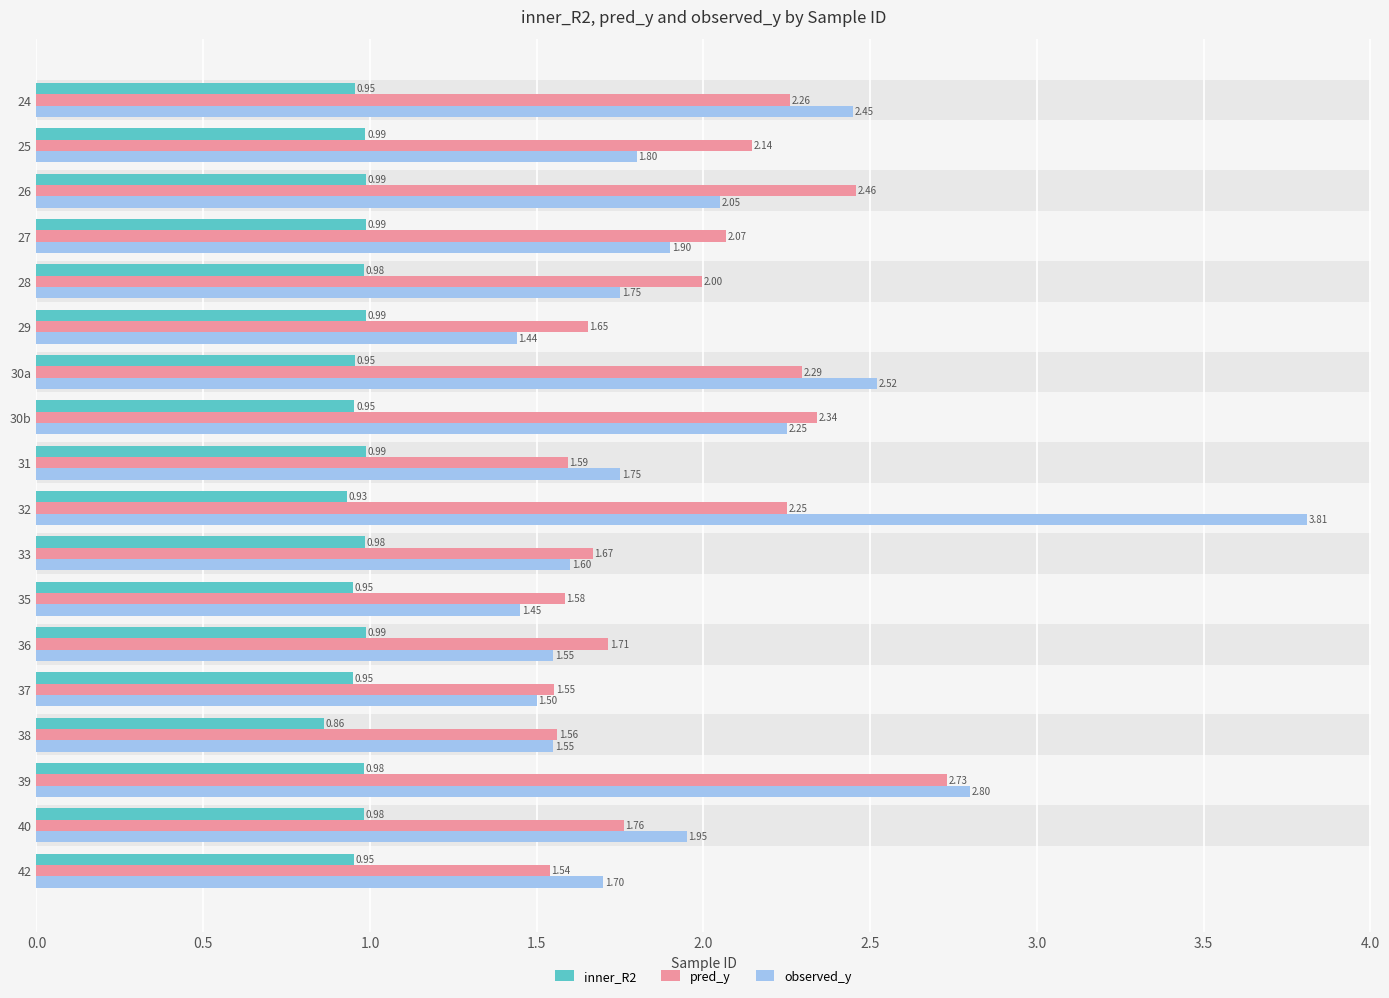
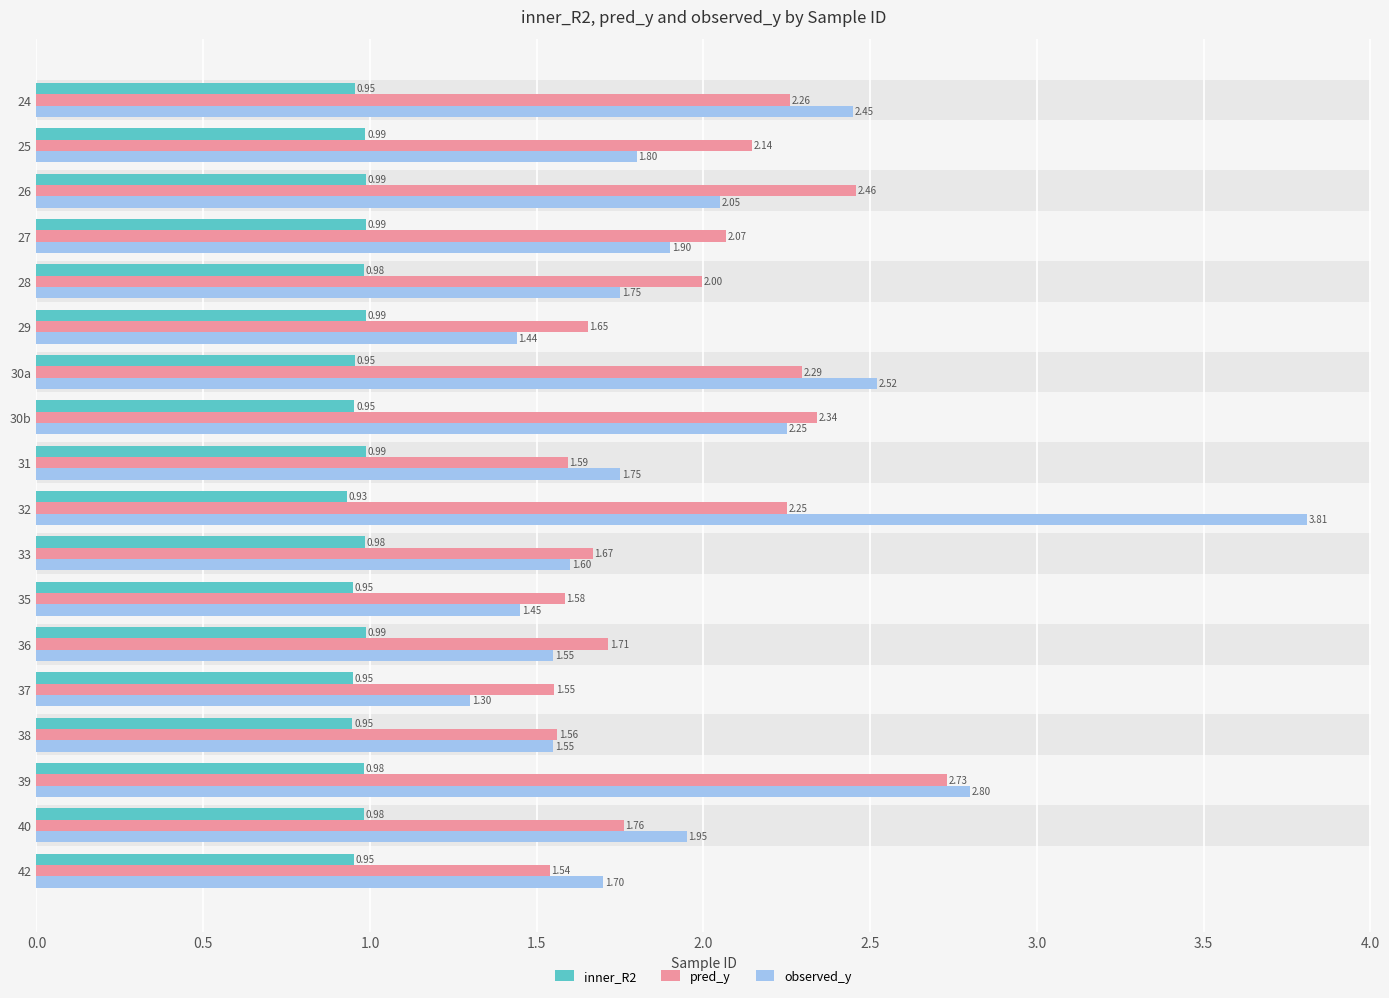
observed_y, 37: 1.50 -> 1.30
inner_R2, 38: 0.86 -> 0.95
